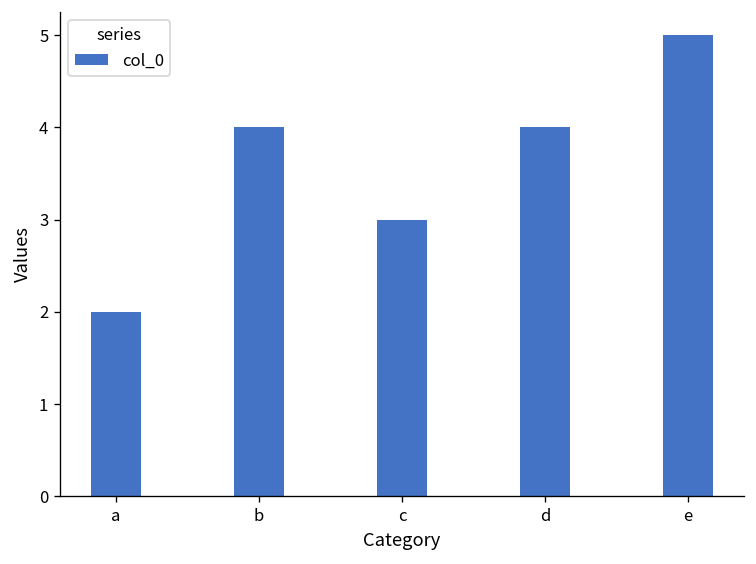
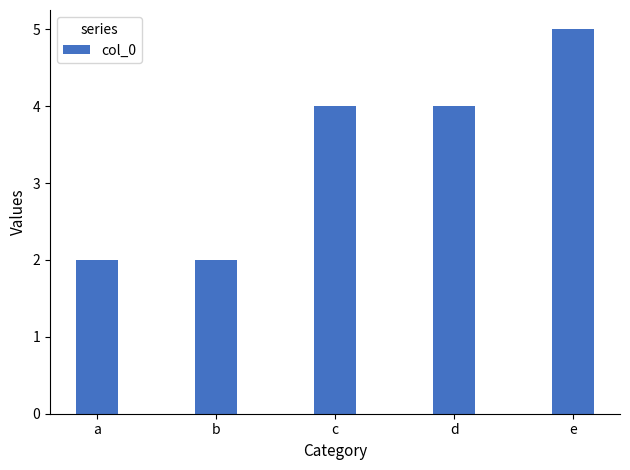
b: 4 -> 2
c: 3 -> 4
